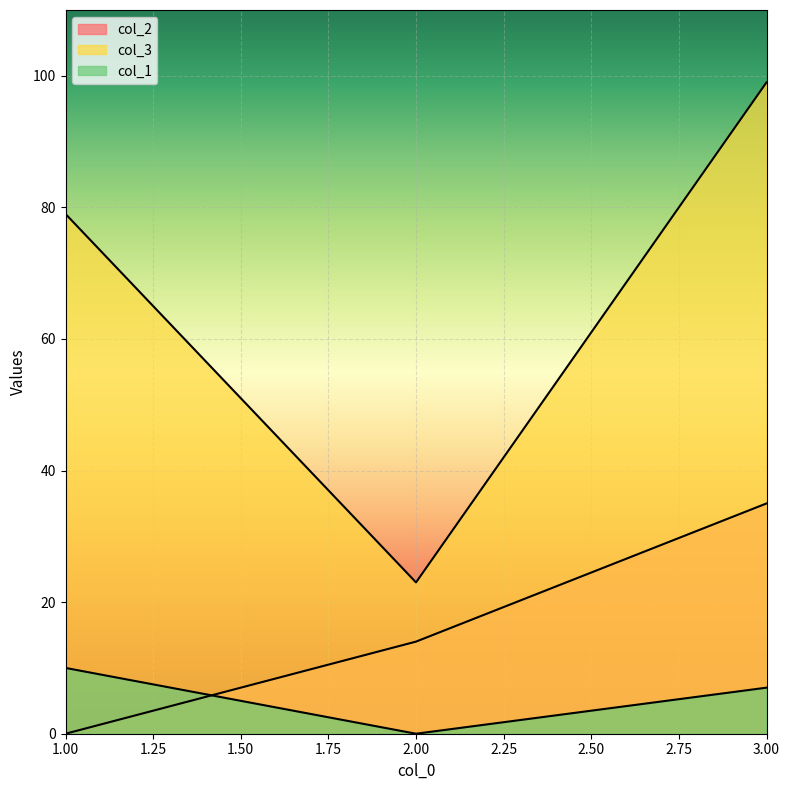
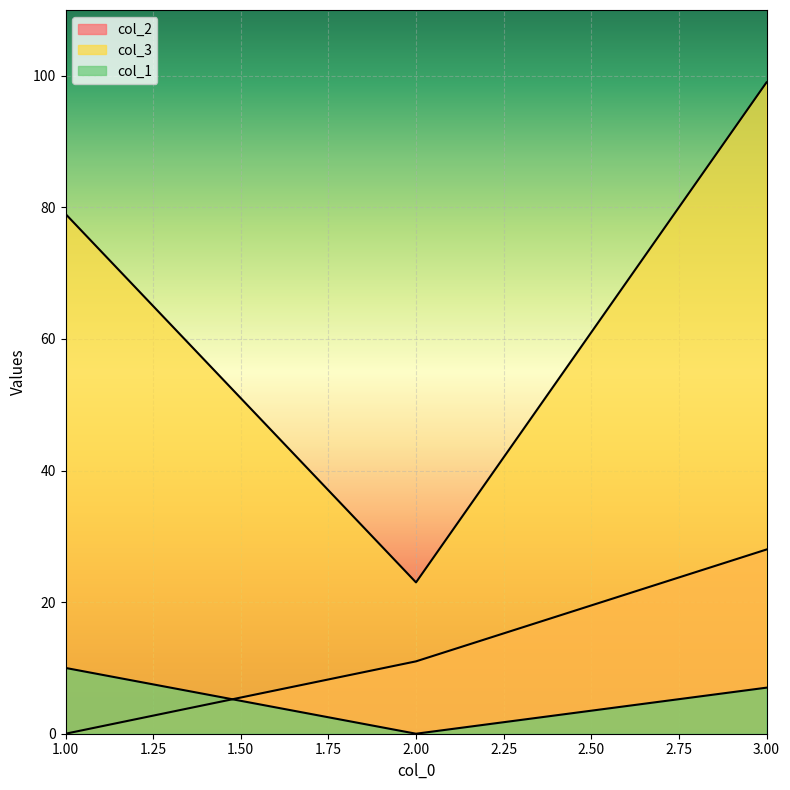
col_2, 2.00: 14 -> 11
col_2, 3.00: 35 -> 28
